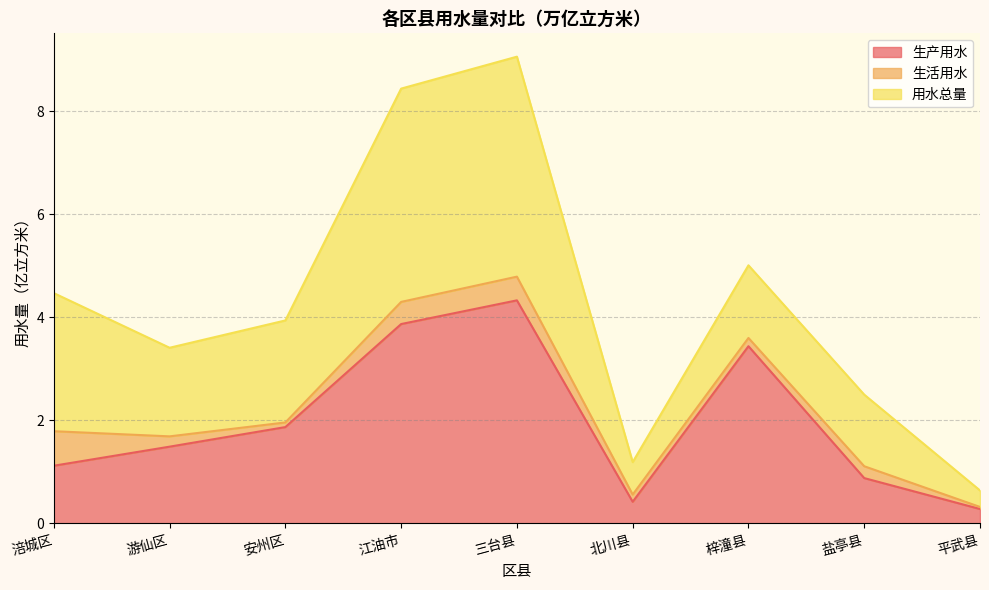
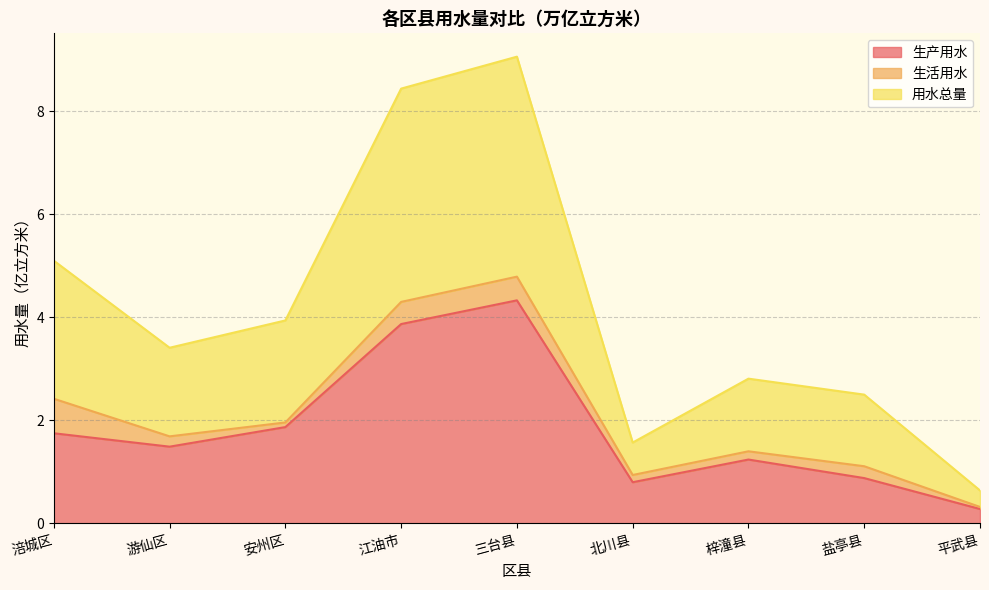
生产用水, 涪城区: 1.1 -> 1.8
生产用水, 北川县: 0.4 -> 0.8
生产用水, 梓潼县: 3.4 -> 1.2
